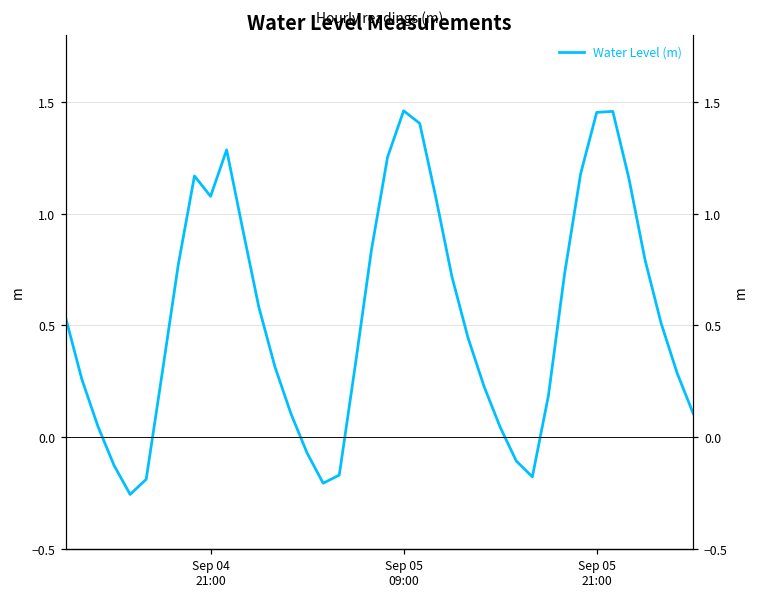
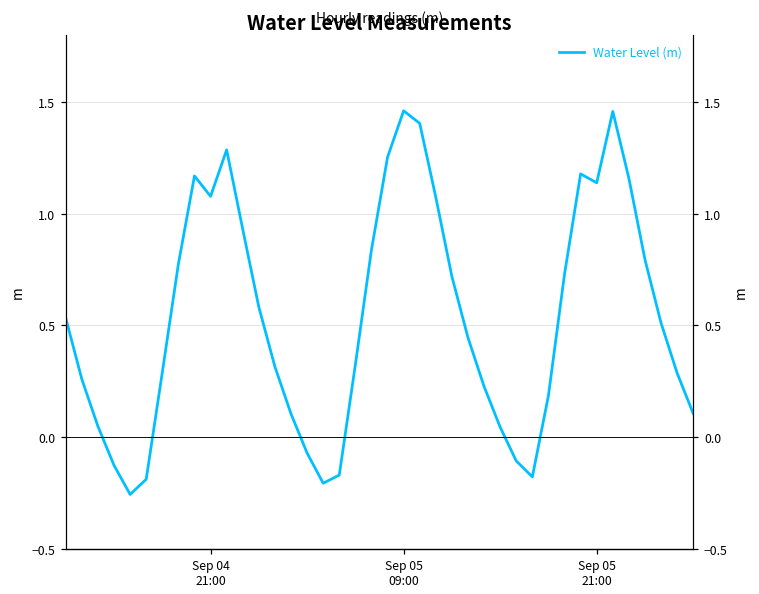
Sep 05 21:00: 1.45 -> 1.14
